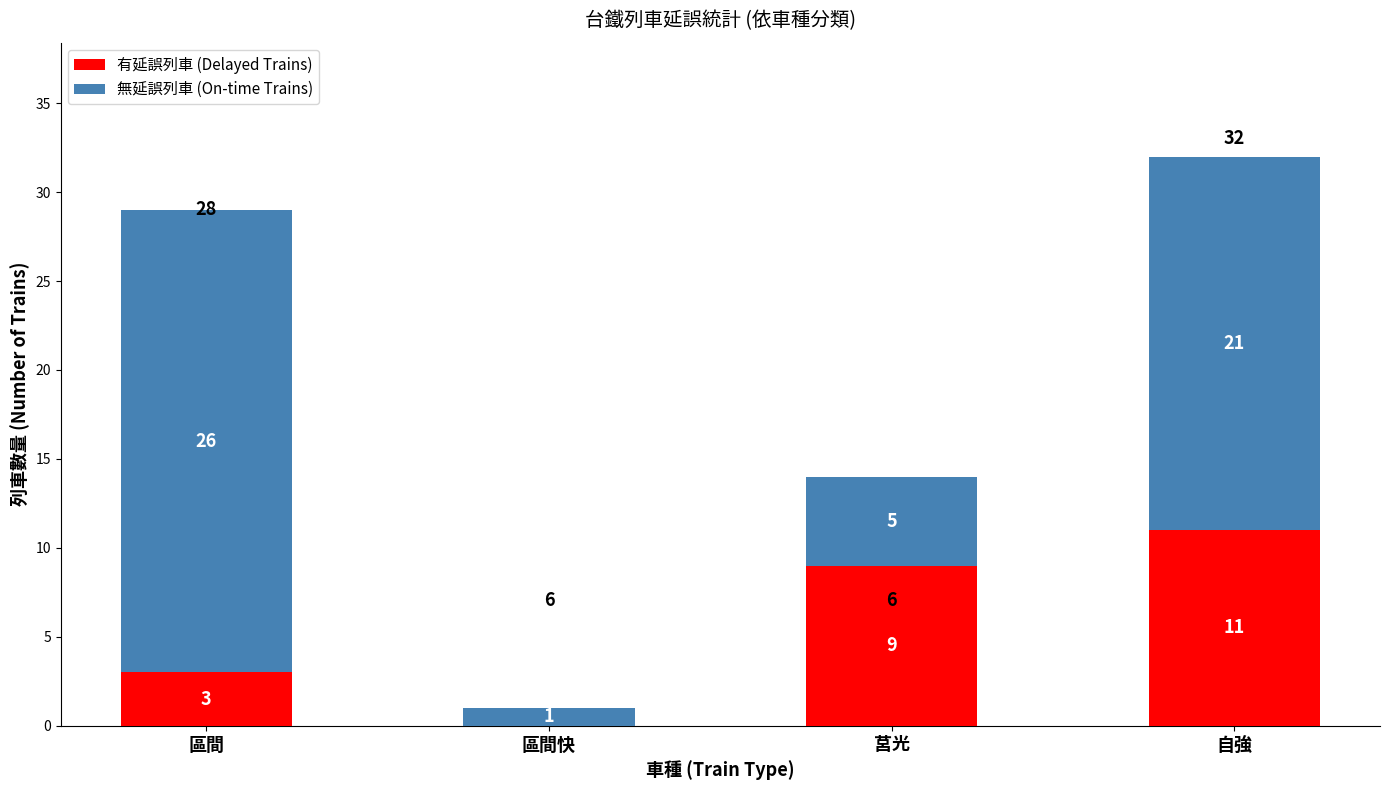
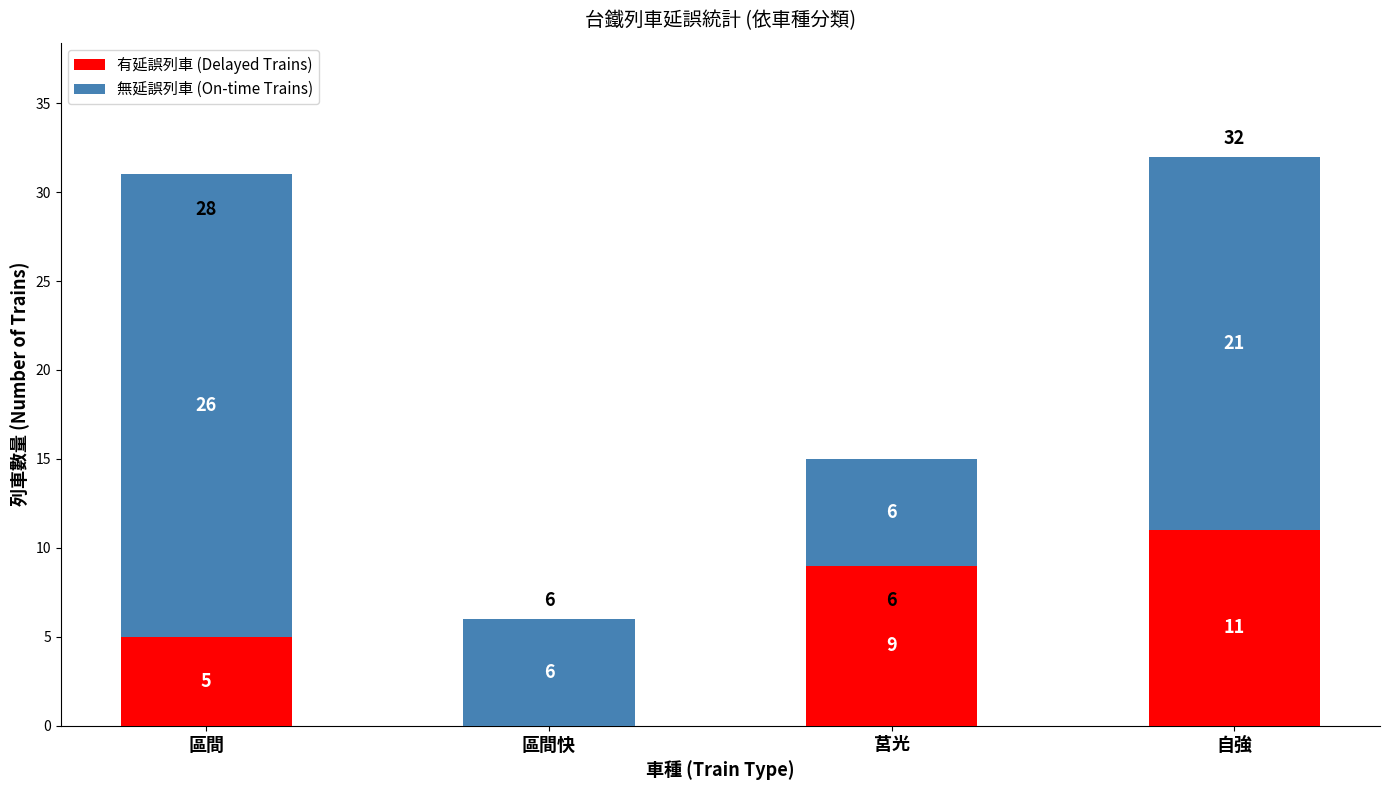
有延誤列車 (Delayed Trains), 區間: 3 -> 5
無延誤列車 (On-time Trains), 區間快: 1 -> 6
無延誤列車 (On-time Trains), 莒光: 5 -> 6
